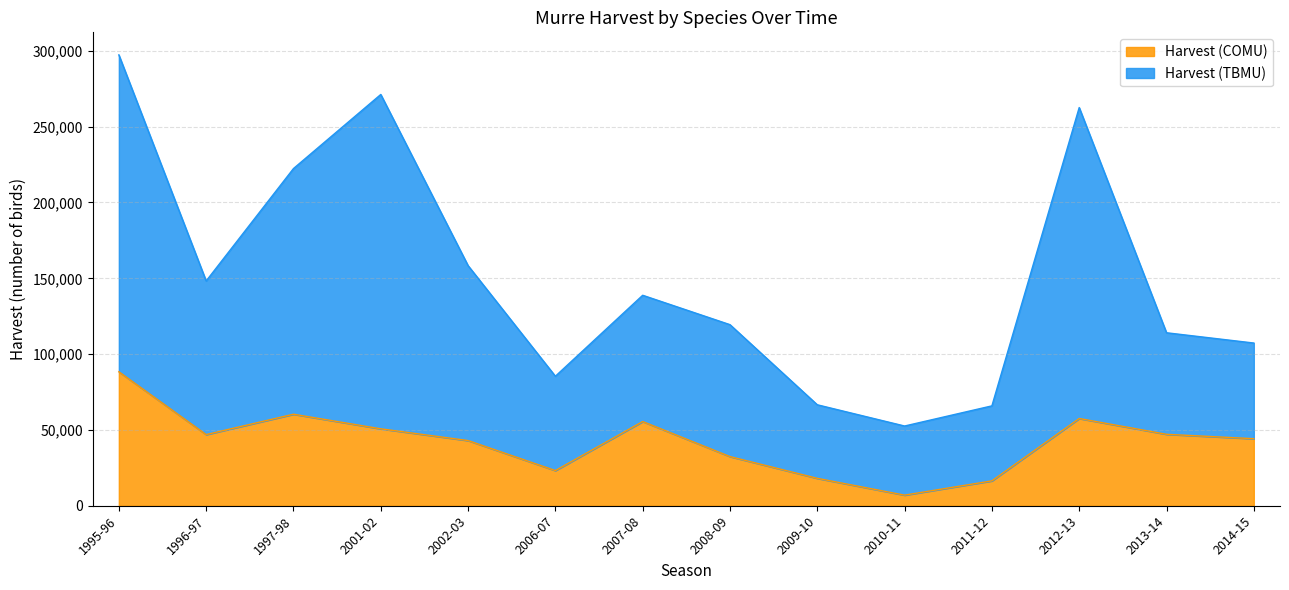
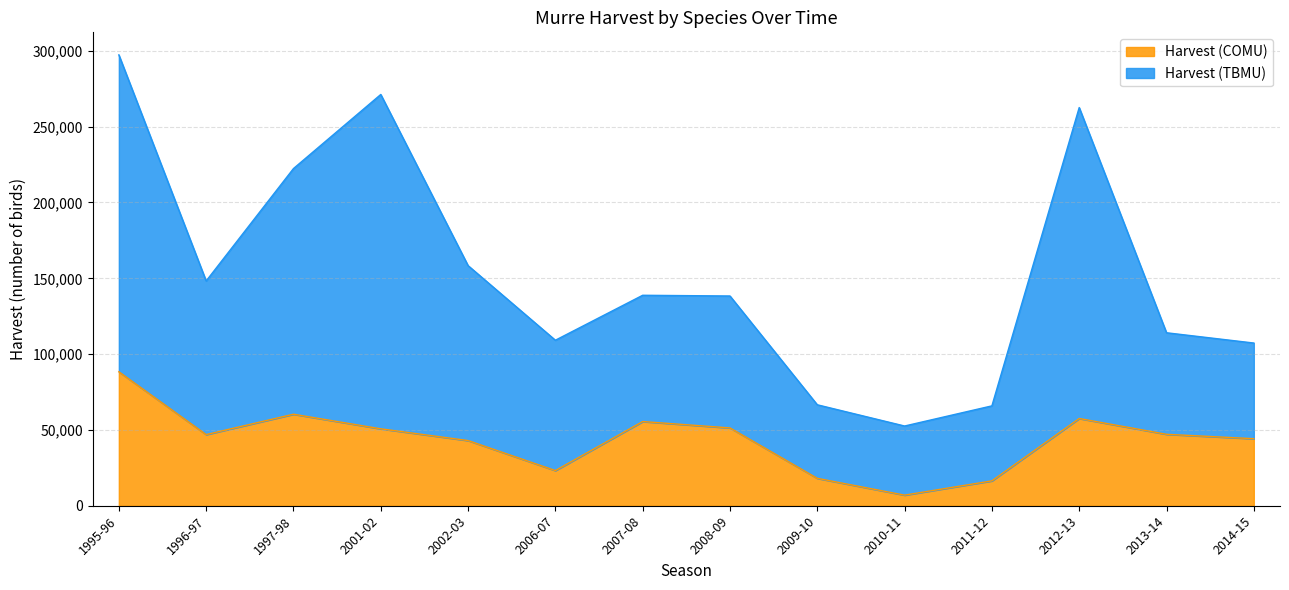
Harvest (TBMU), 2006-07: 62,000 -> 86,000
Harvest (COMU), 2008-09: 32,000 -> 51,000
